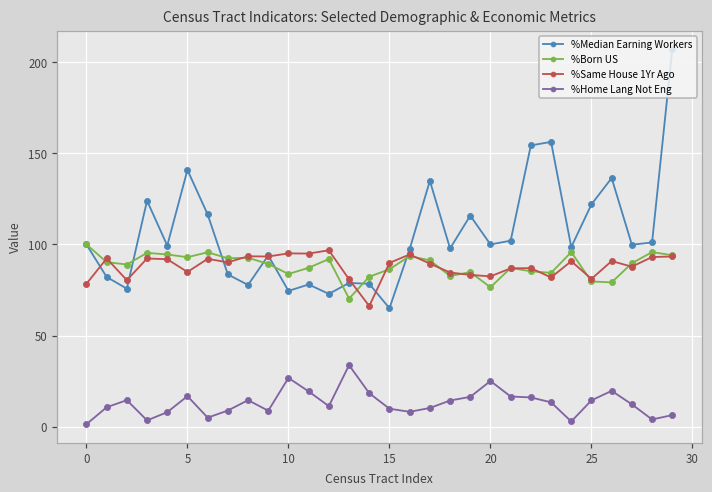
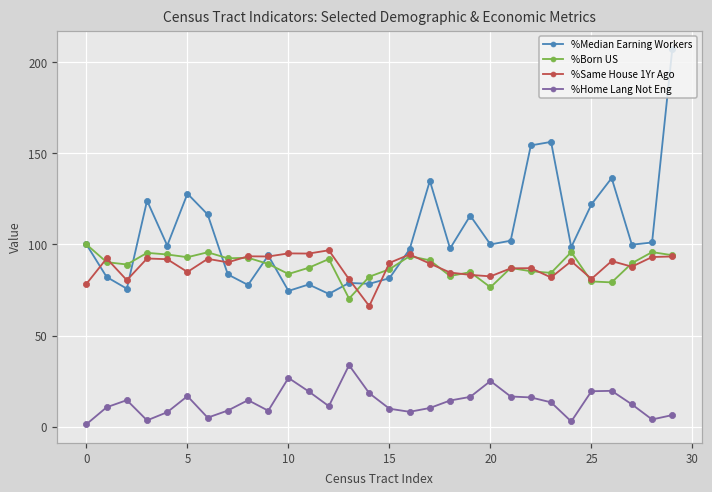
%Median Earning Workers, 5: 141 -> 128
%Median Earning Workers, 15: 65 -> 81
%Home Lang Not Eng, 25: 15 -> 20
